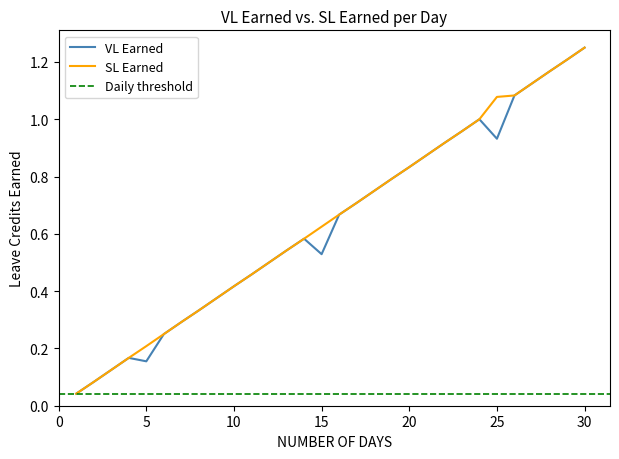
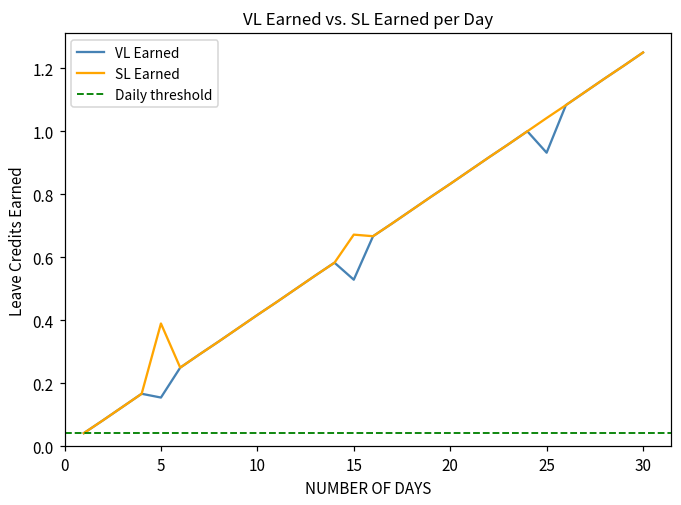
SL Earned, 5: 0.21 -> 0.39
SL Earned, 15: 0.63 -> 0.67
SL Earned, 25: 1.08 -> 1.04
